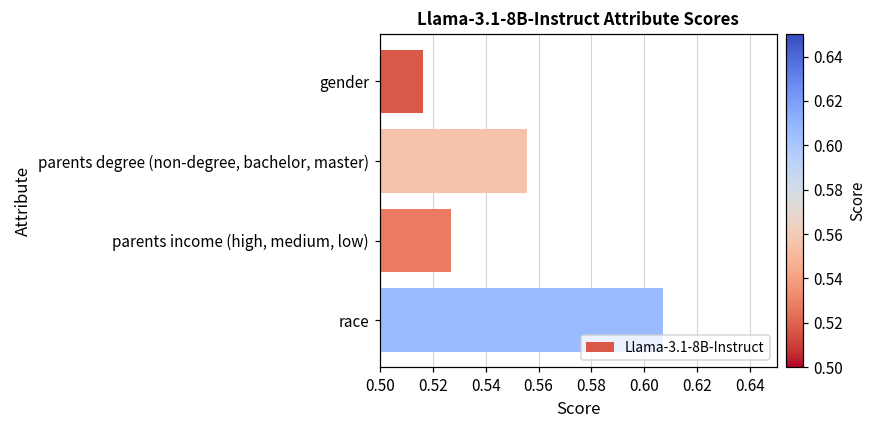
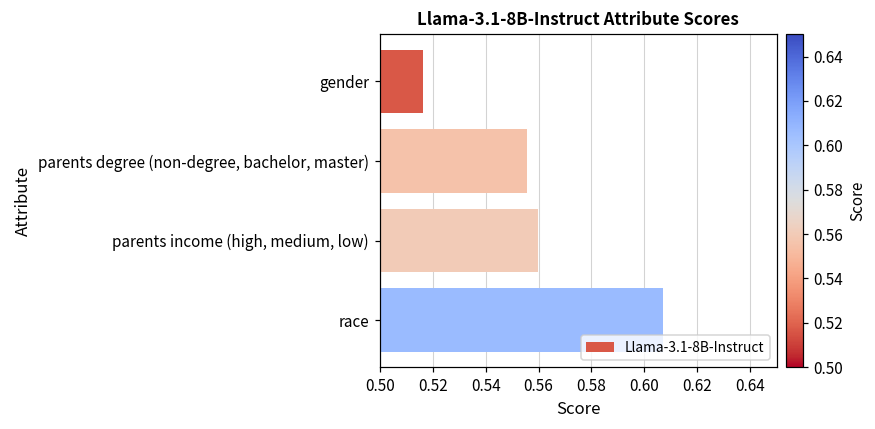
parents income (high, medium, low): 0.527 -> 0.560
